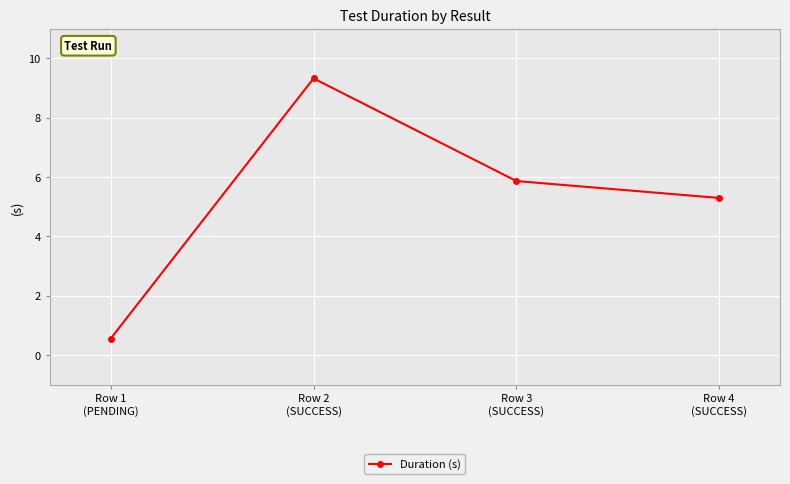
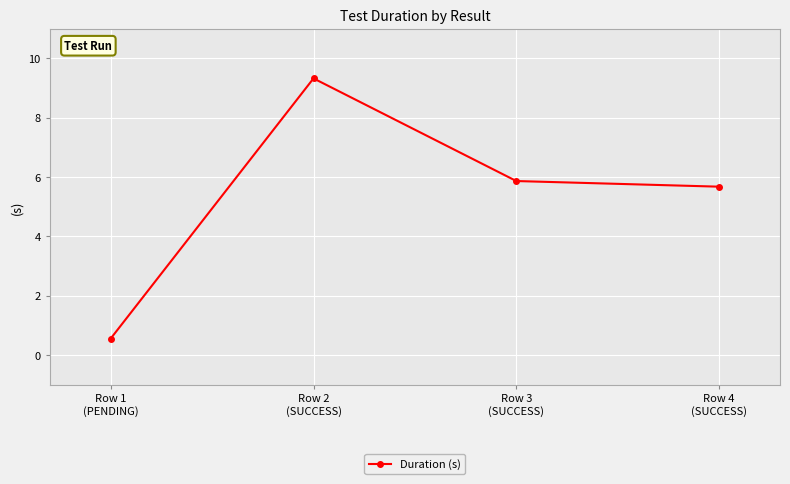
Row 4 (SUCCESS): 5.3 -> 5.7
